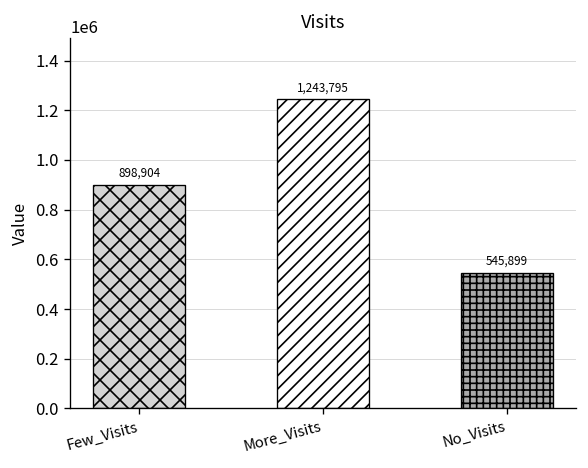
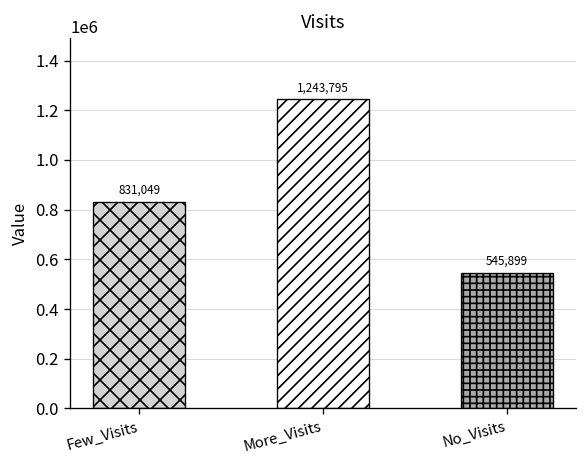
Few_Visits: 898,904 -> 831,049
